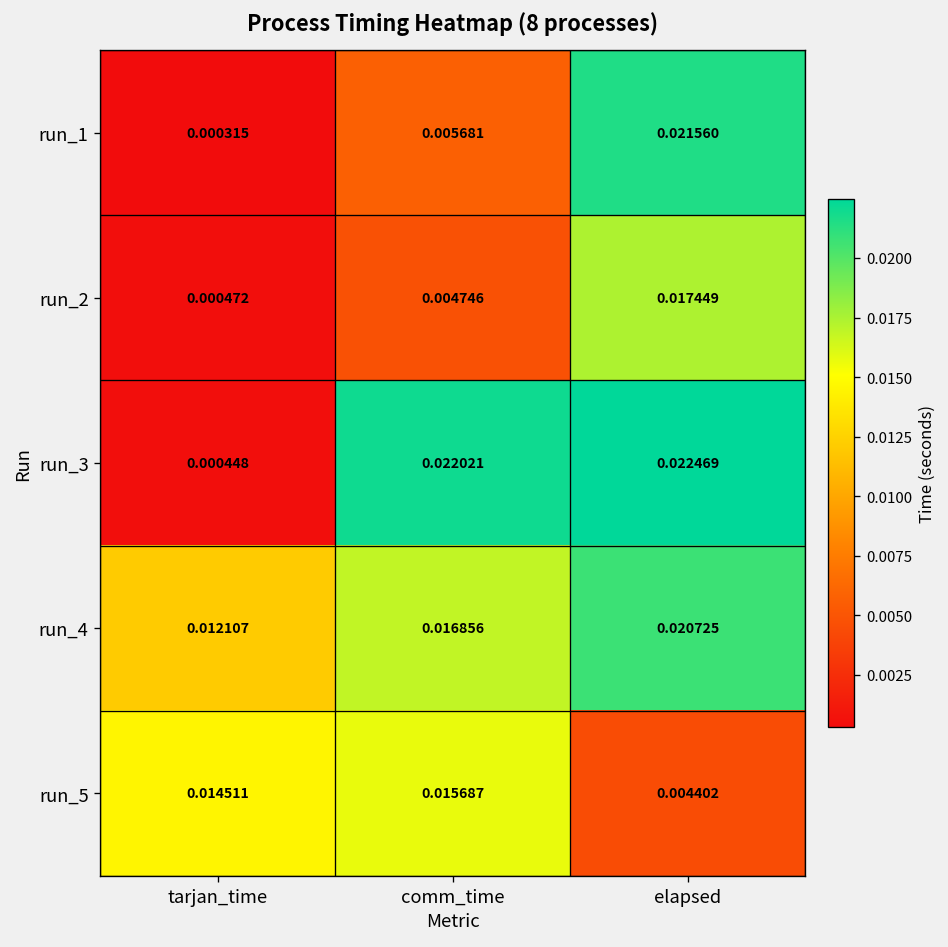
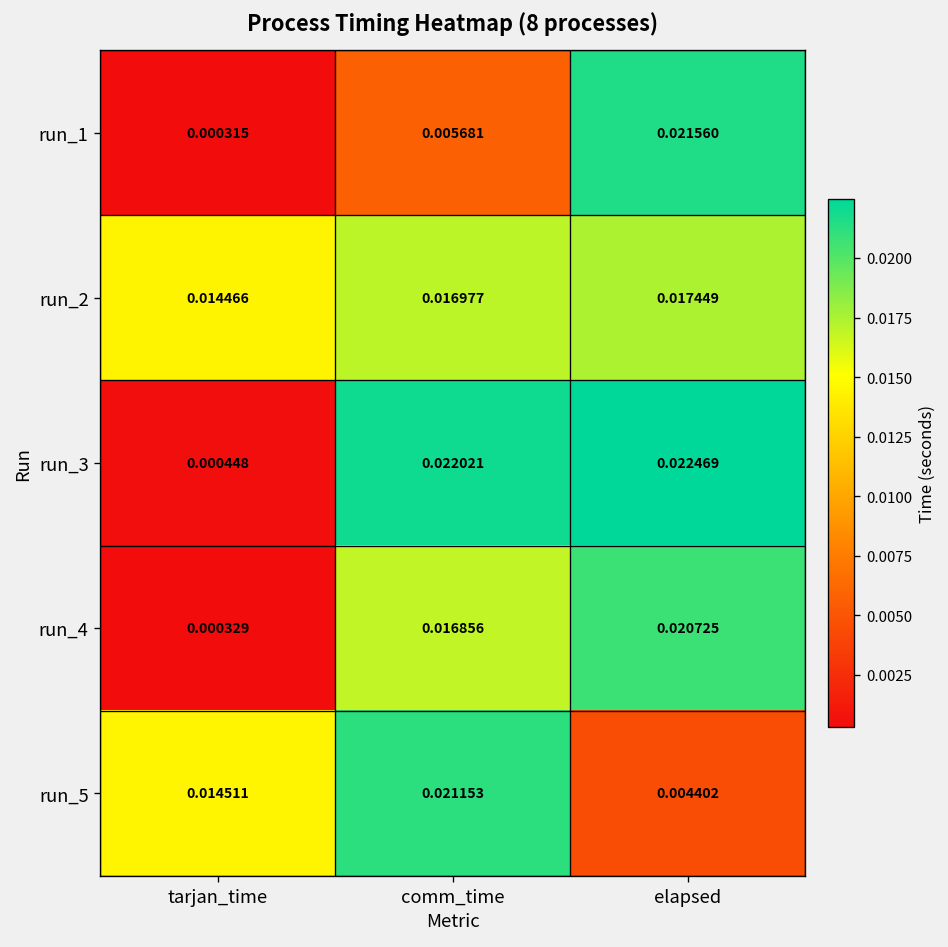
run_2, tarjan_time: 0.000472 -> 0.014466
run_2, comm_time: 0.004746 -> 0.016977
run_4, tarjan_time: 0.012107 -> 0.000329
run_5, comm_time: 0.015687 -> 0.021153
